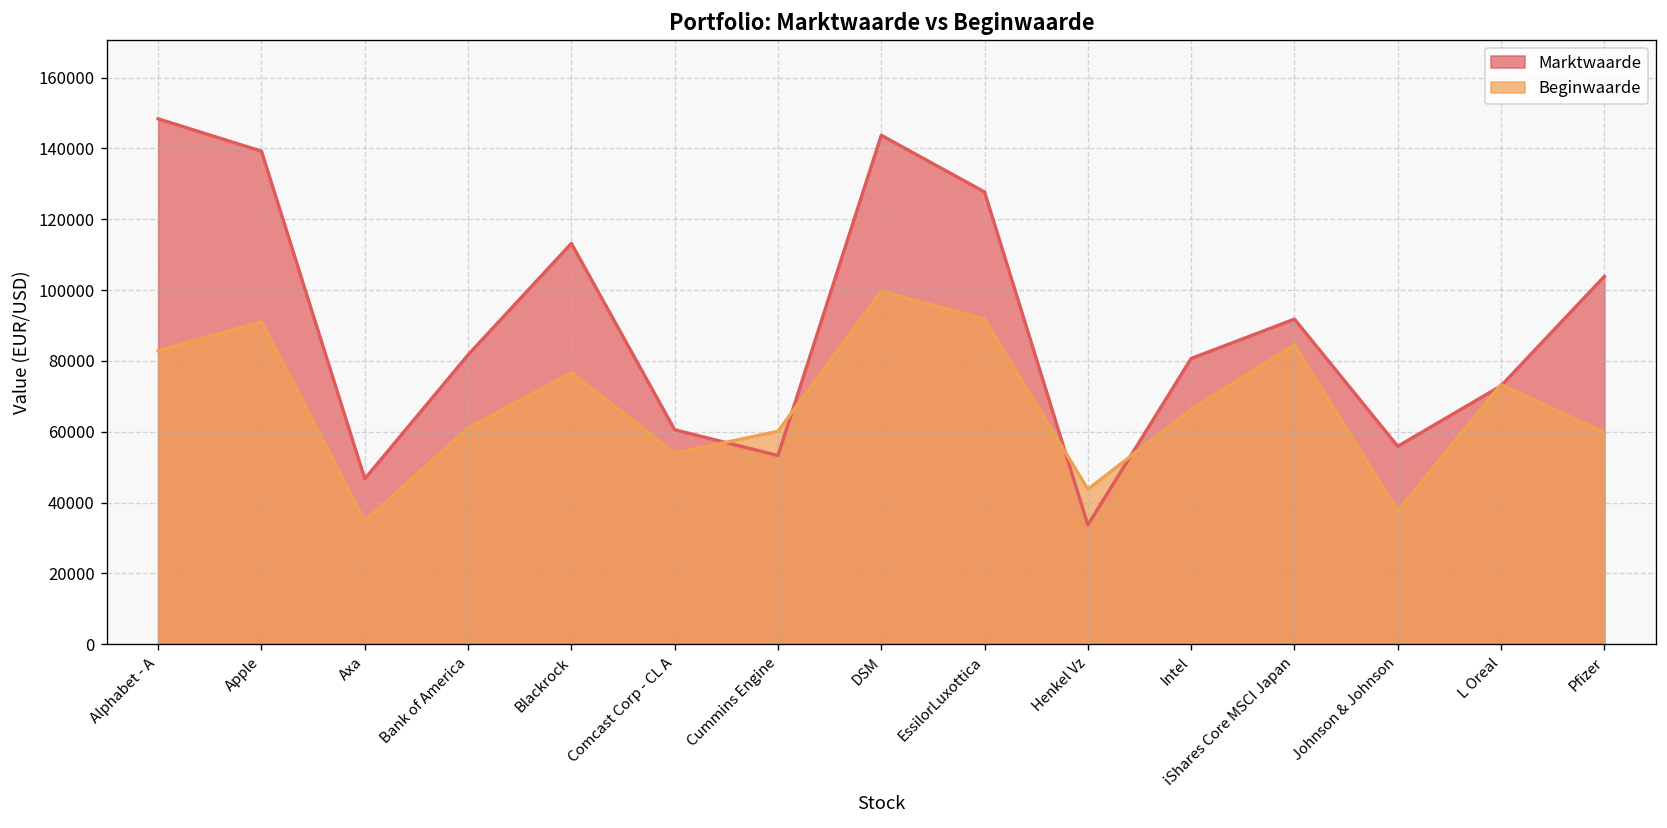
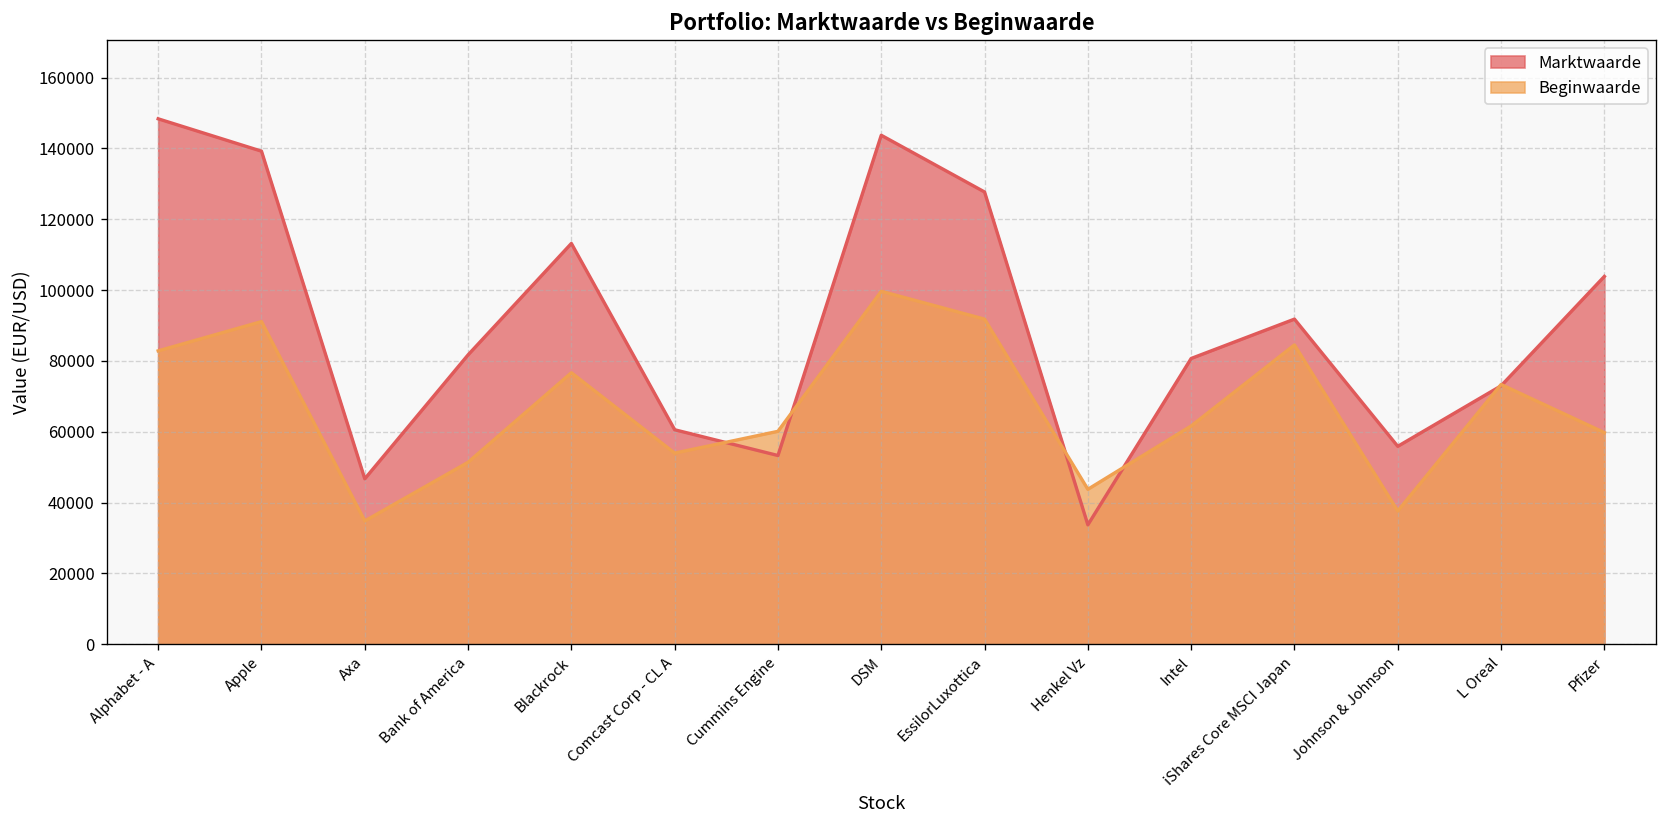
Beginwaarde, Bank of America: 61000 -> 51000
Beginwaarde, Intel: 66000 -> 62000
